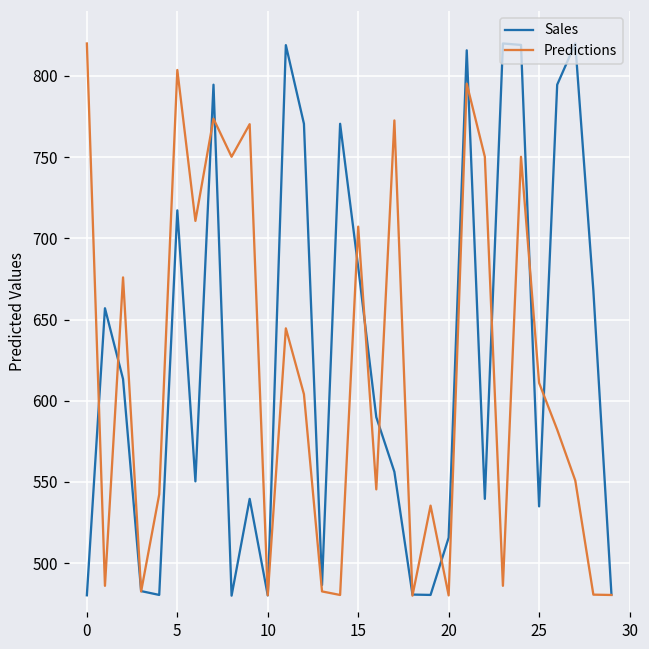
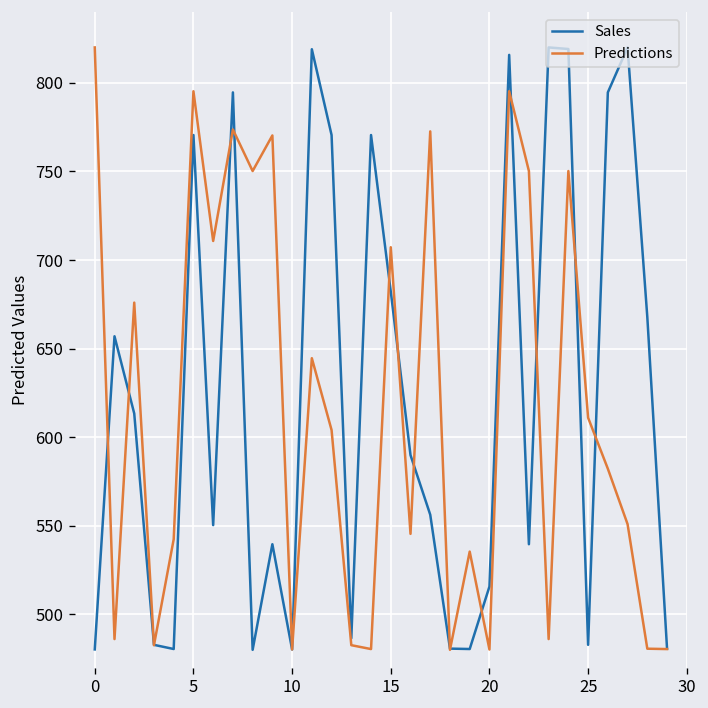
Sales, 5: 717 -> 771
Predictions, 5: 804 -> 795
Sales, 25: 535 -> 483
